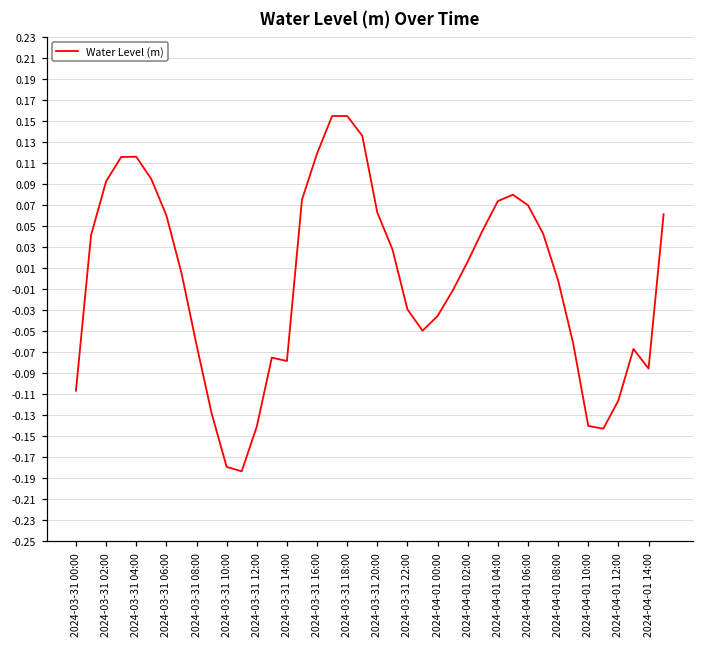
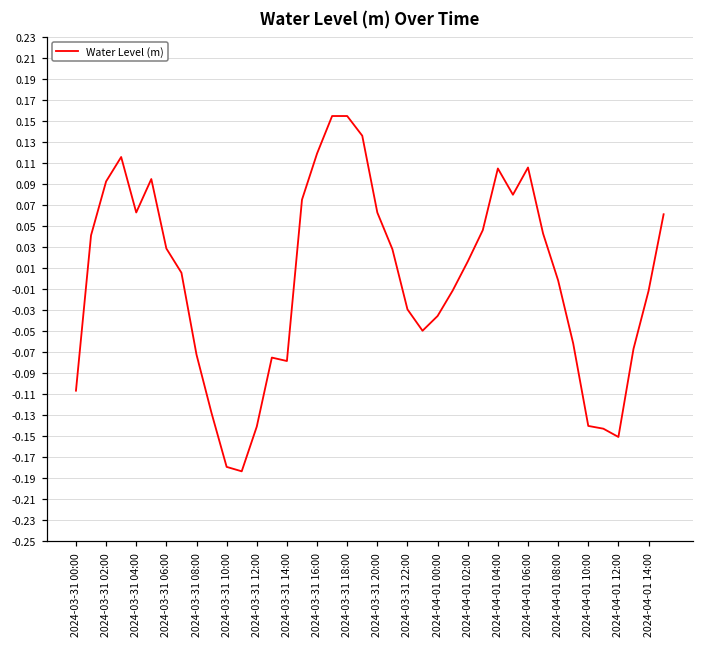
2024-03-31 04:00: 0.12 -> 0.06
2024-03-31 06:00: 0.06 -> 0.03
2024-03-31 08:00: -0.06 -> -0.07
2024-04-01 04:00: 0.07 -> 0.10
2024-04-01 06:00: 0.07 -> 0.11
2024-04-01 12:00: -0.12 -> -0.15
2024-04-01 14:00: -0.09 -> -0.01
